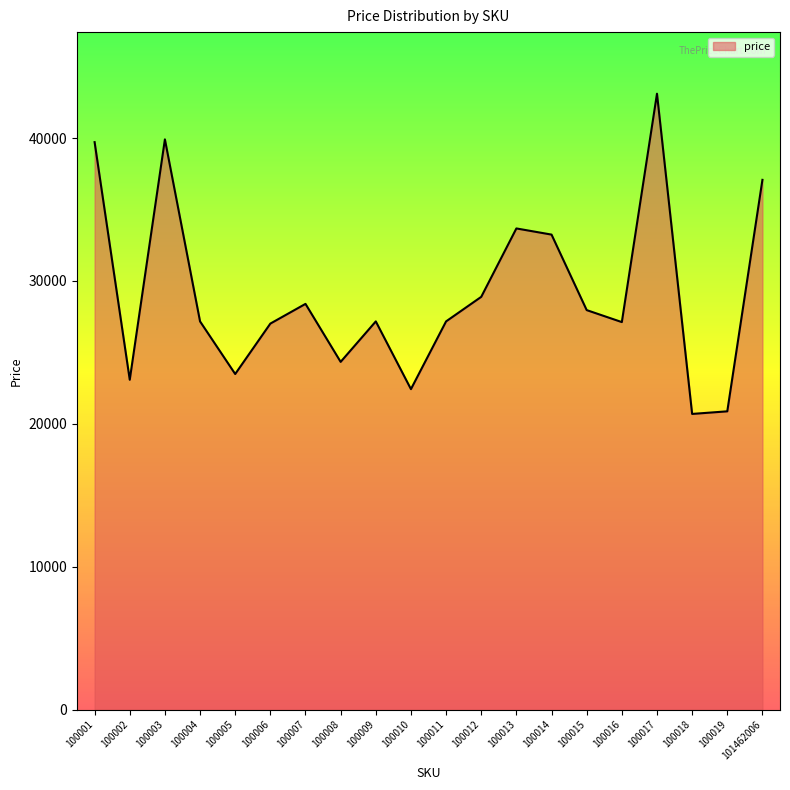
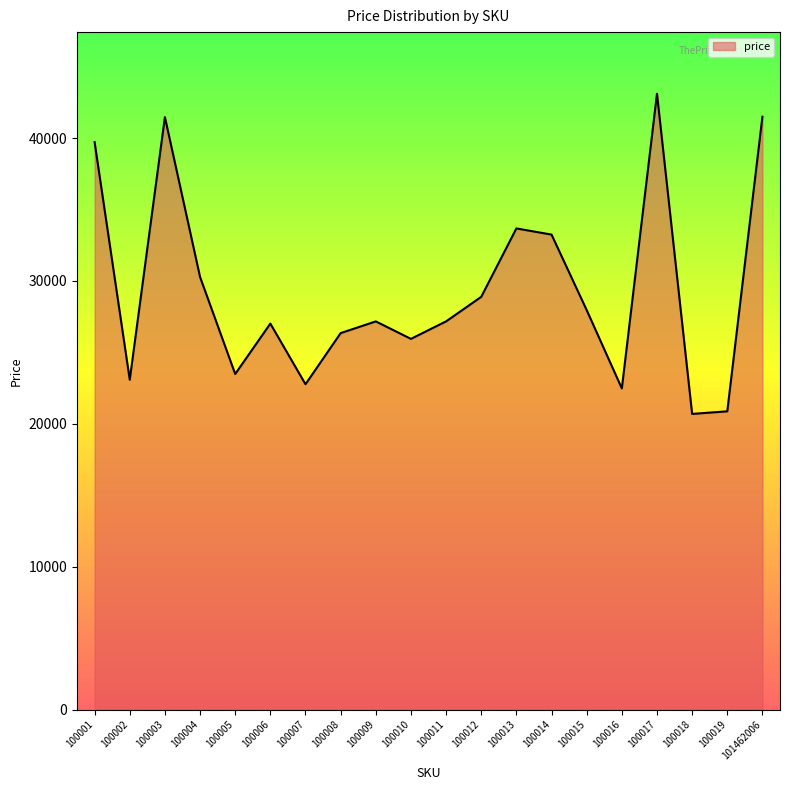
100003: 39900 -> 41500
100004: 27200 -> 30300
100007: 28400 -> 22800
100008: 24300 -> 26400
100010: 22400 -> 25900
100016: 27100 -> 22500
101462006: 37100 -> 41500
